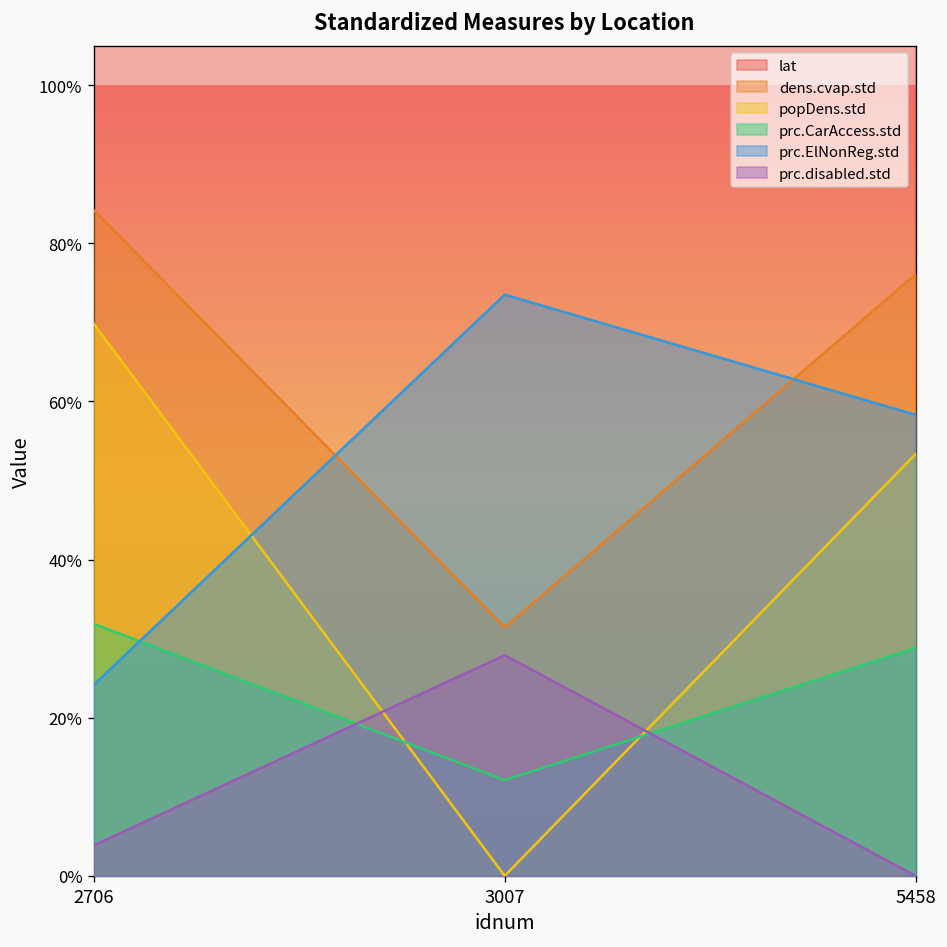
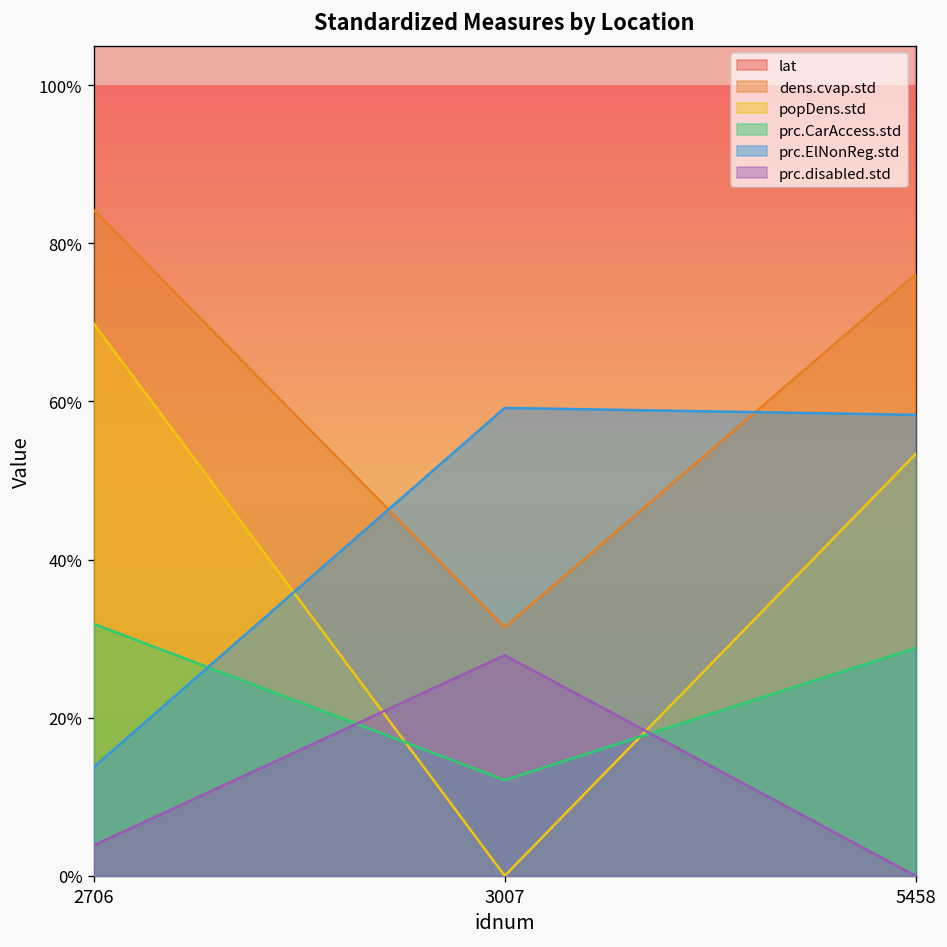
prc.ElNonReg.std, 2706: 24% -> 14%
prc.ElNonReg.std, 3007: 74% -> 59%
